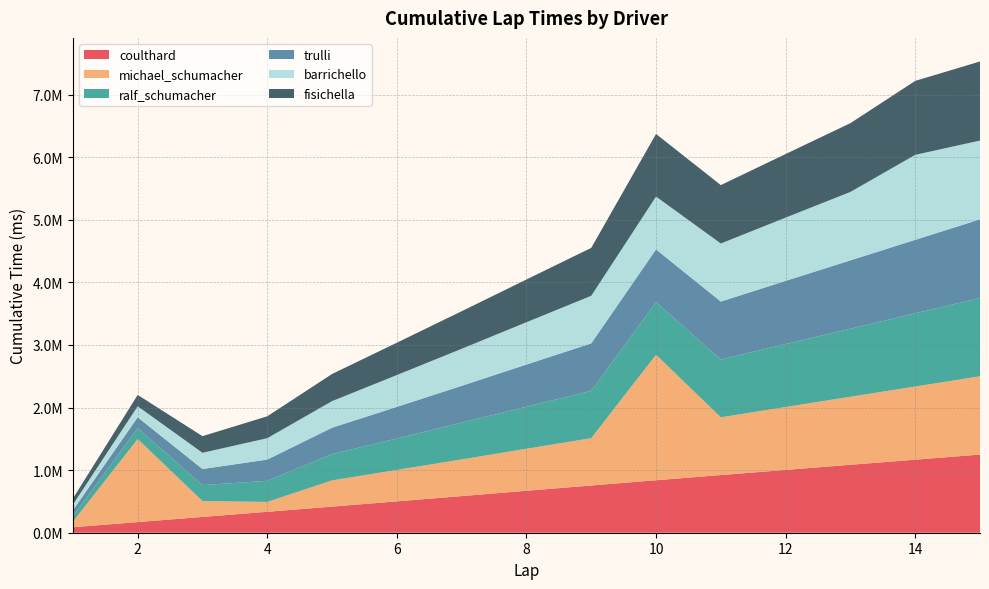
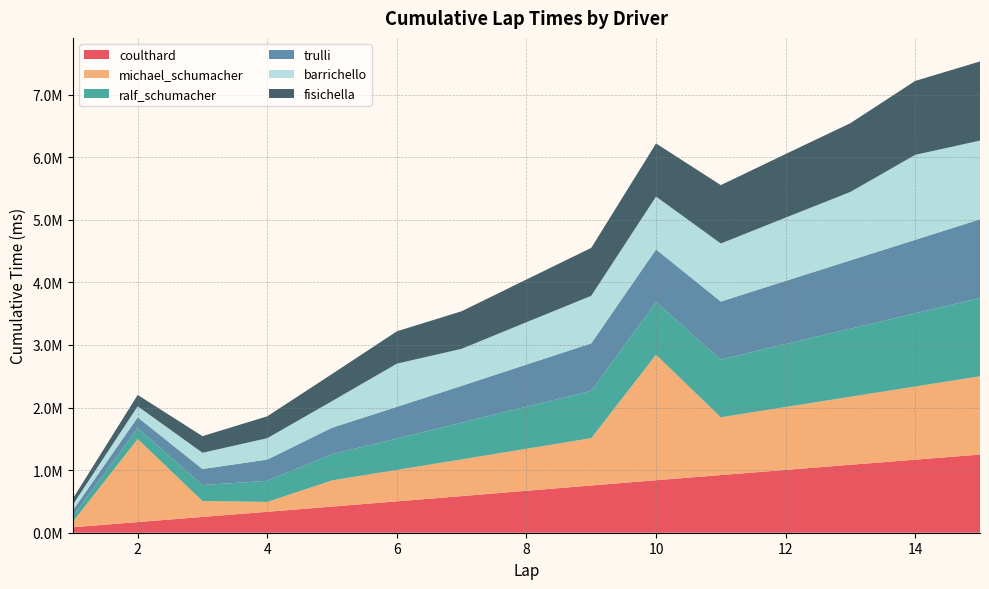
barrichello, 6: 500000 -> 700000
fisichella, 10: 1000000 -> 800000
